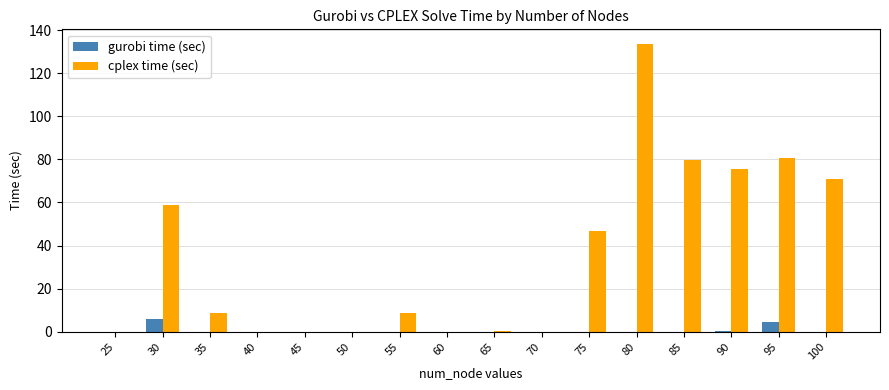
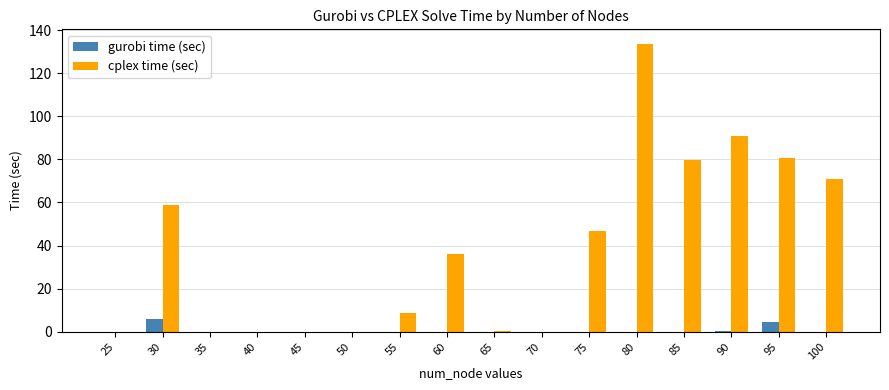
cplex time (sec), 35: 9 -> 0
cplex time (sec), 60: 0 -> 36
cplex time (sec), 90: 76 -> 91
